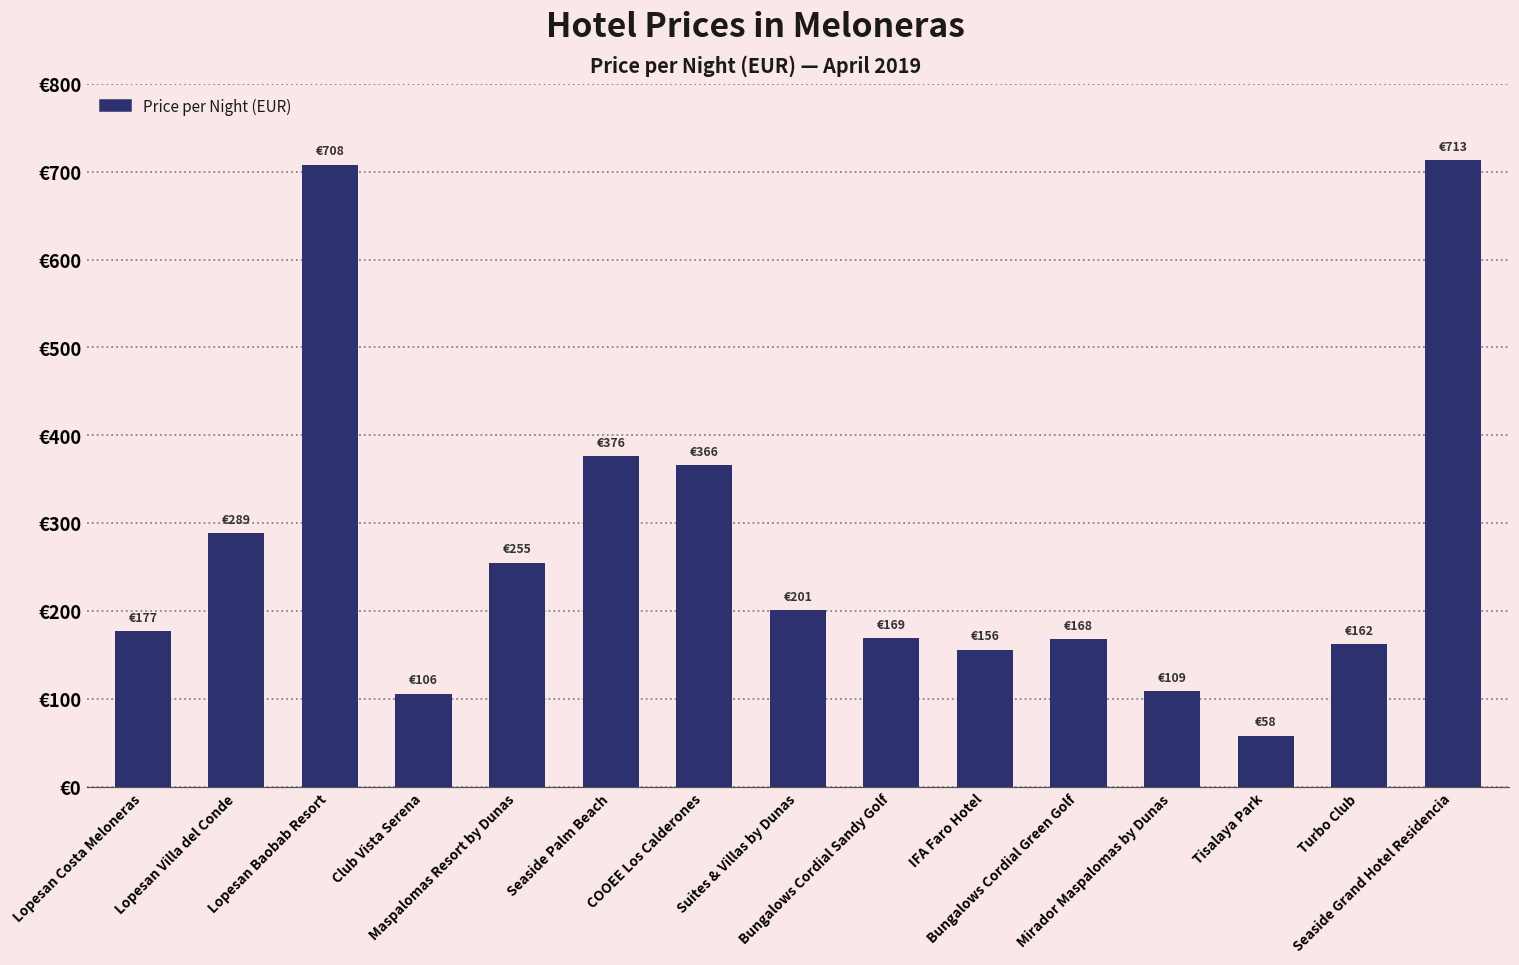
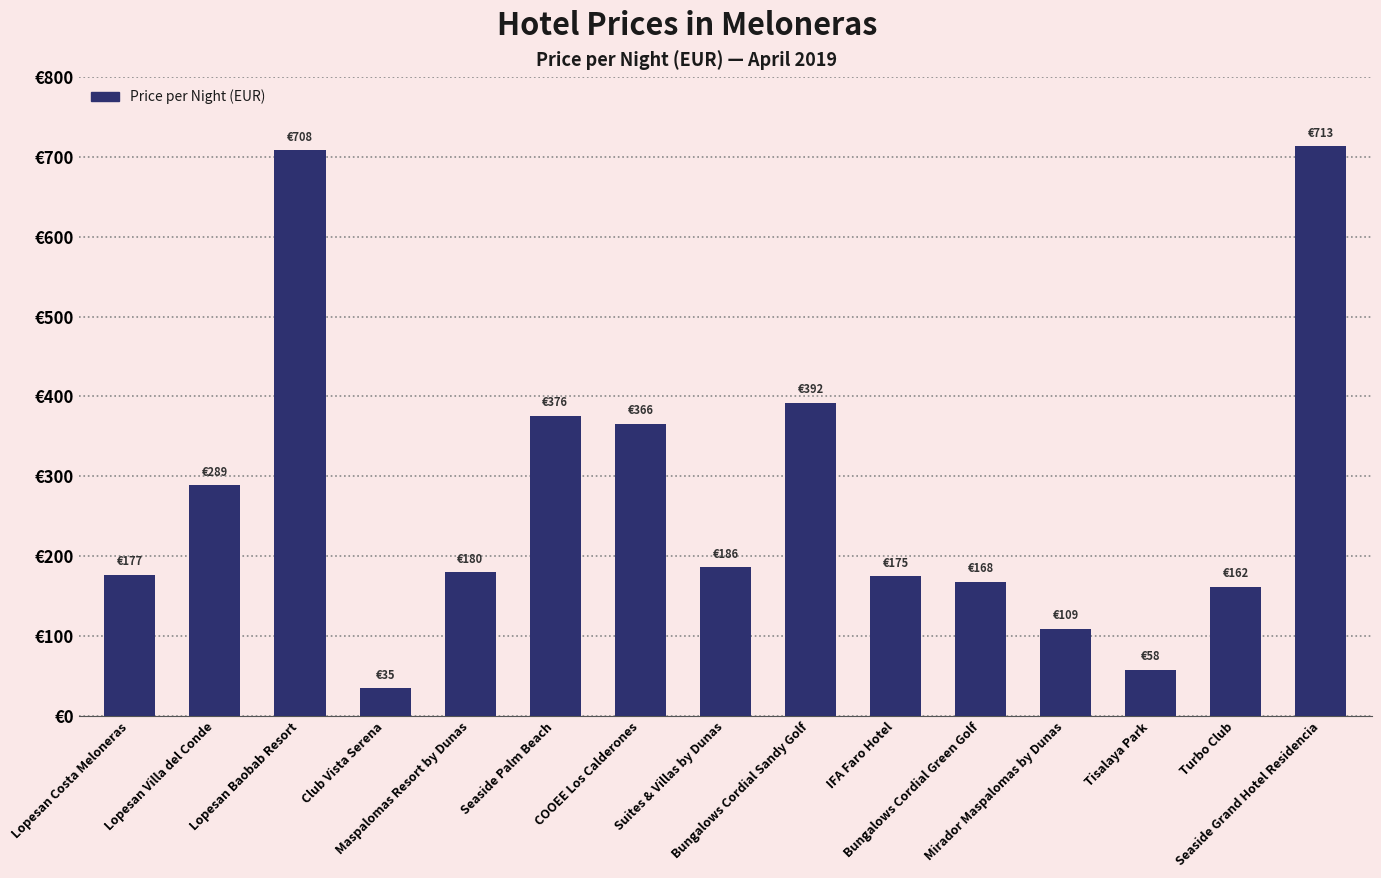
Club Vista Serena: €106 -> €35
Maspalomas Resort by Dunas: €255 -> €180
Suites & Villas by Dunas: €201 -> €186
Bungalows Cordial Sandy Golf: €169 -> €392
IFA Faro Hotel: €156 -> €175
